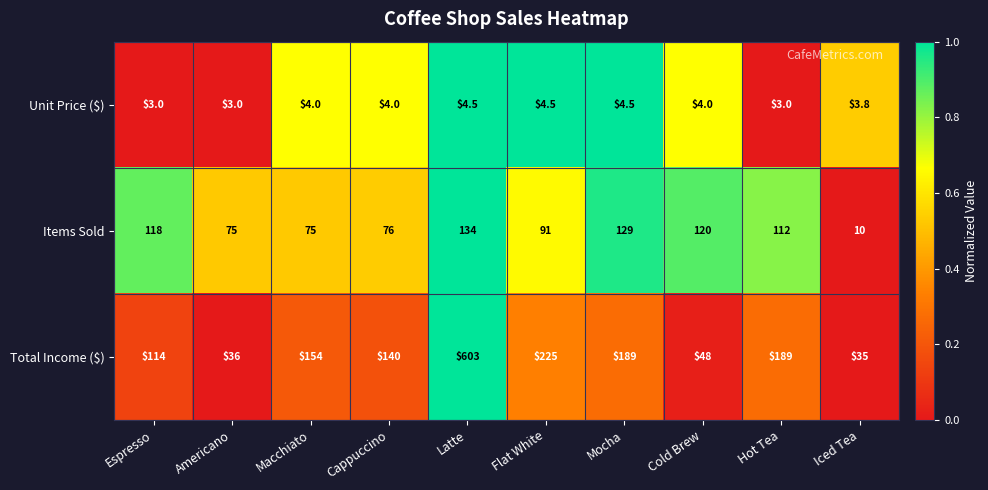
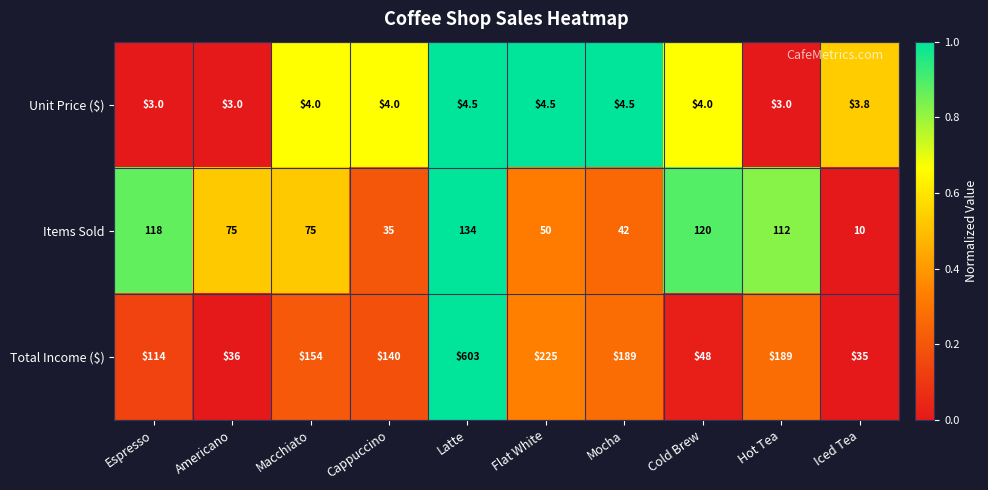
Items Sold, Cappuccino: 76 -> 35
Items Sold, Flat White: 91 -> 50
Items Sold, Mocha: 129 -> 42
